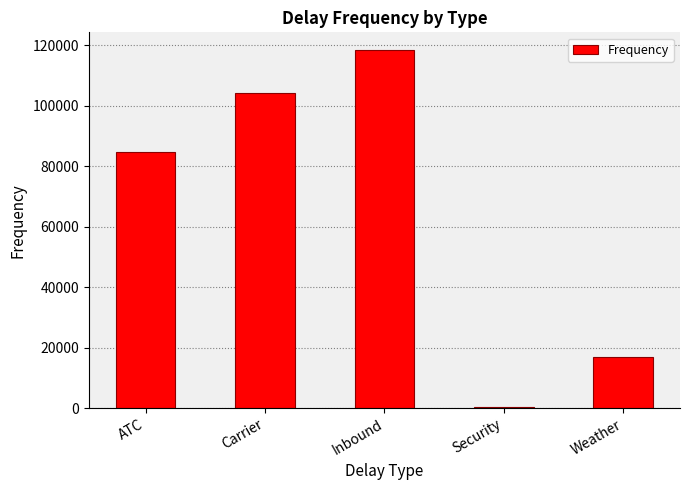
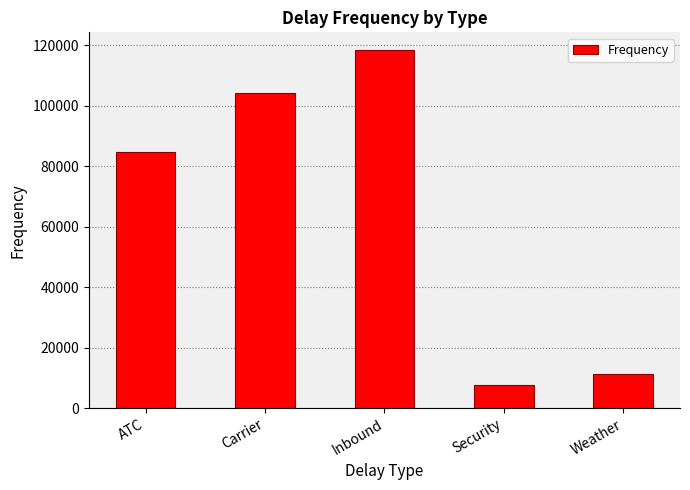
Security: 0 -> 8000
Weather: 17000 -> 11000
